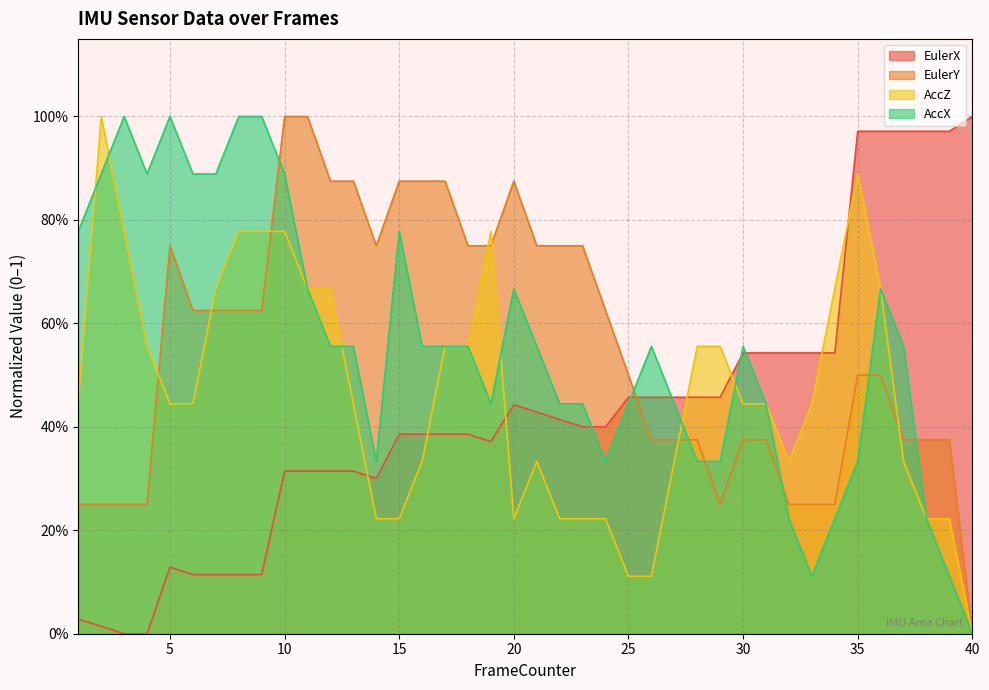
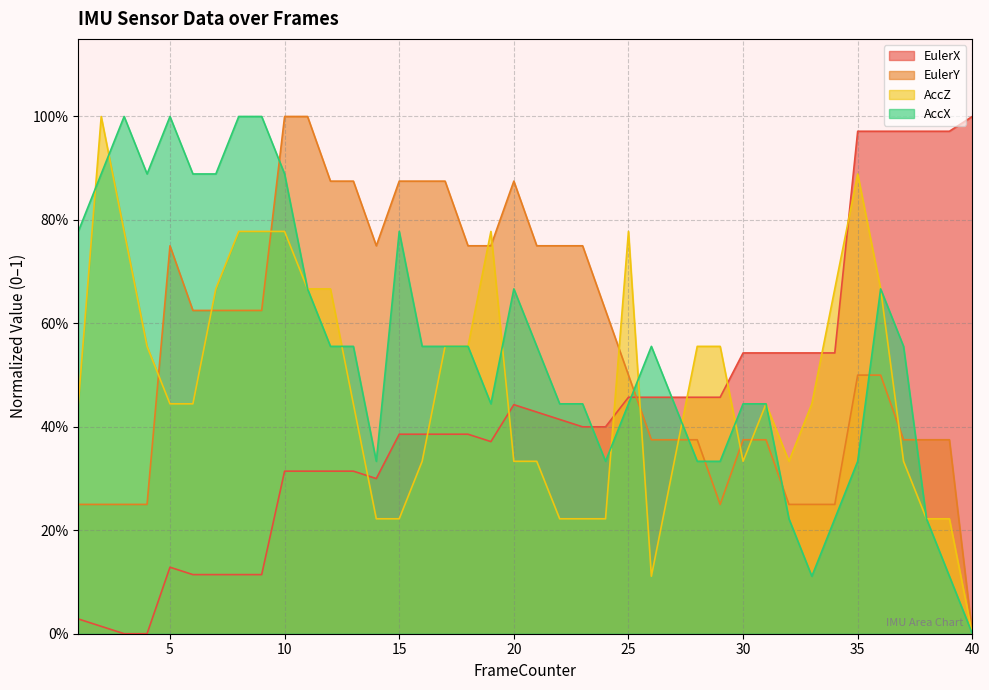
AccZ, 20: 22% -> 33%
AccZ, 25: 11% -> 78%
AccZ, 30: 44% -> 33%
AccX, 30: 56% -> 44%
